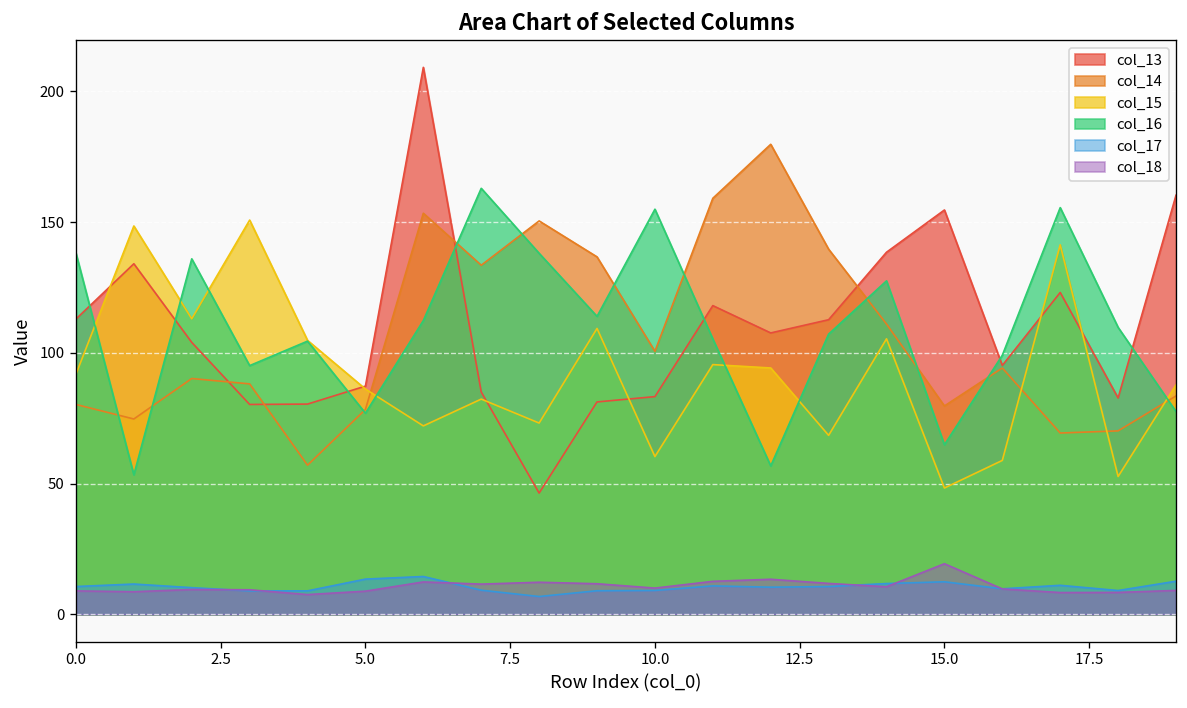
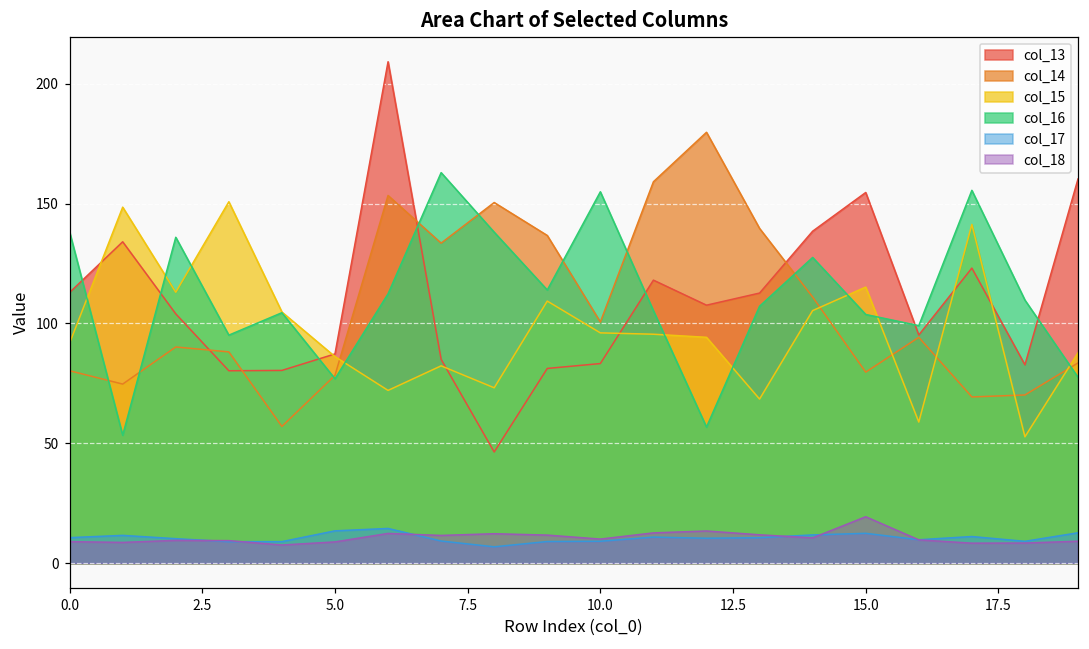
col_15, 10.0: 60 -> 96
col_15, 15.0: 48 -> 115
col_16, 15.0: 65 -> 104
